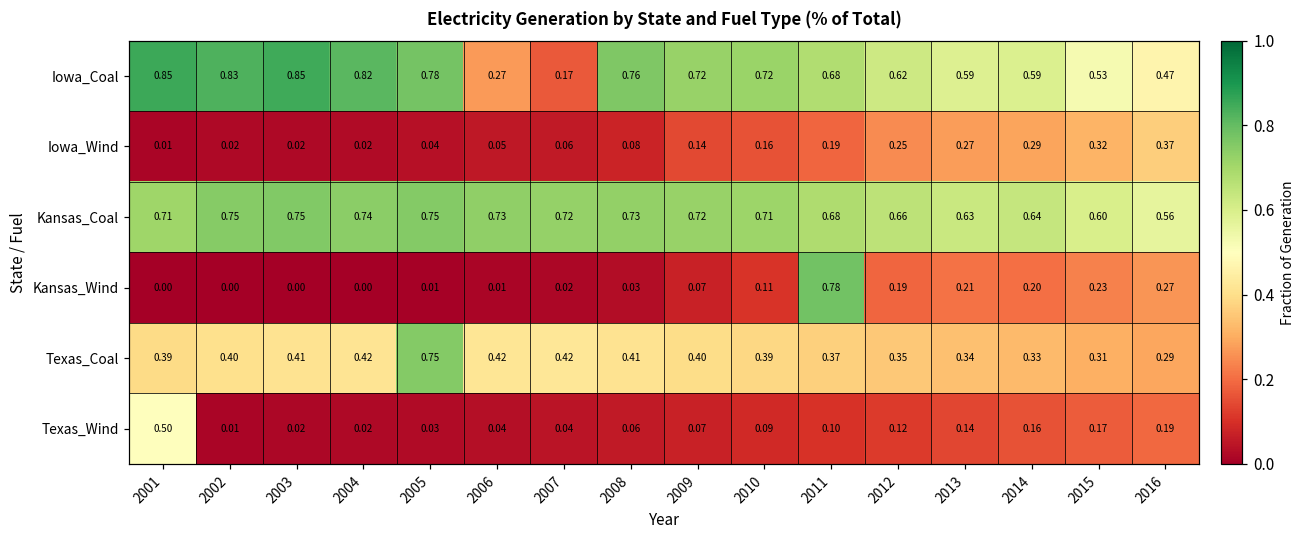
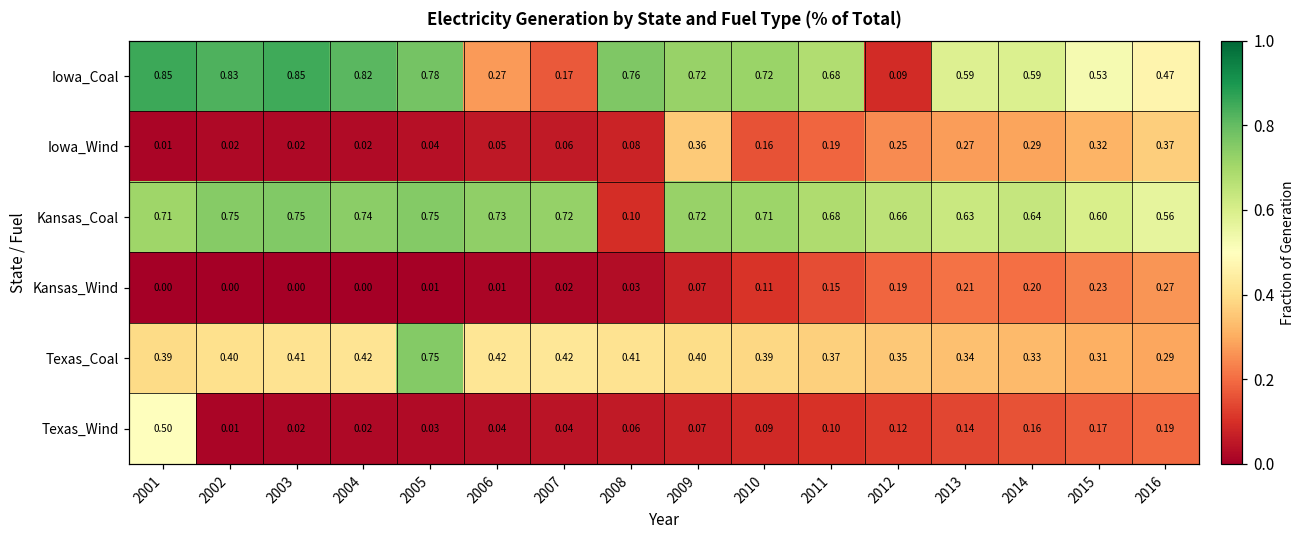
Iowa_Coal, 2012: 0.62 -> 0.09
Iowa_Wind, 2009: 0.14 -> 0.36
Kansas_Coal, 2008: 0.73 -> 0.10
Kansas_Wind, 2011: 0.78 -> 0.15
